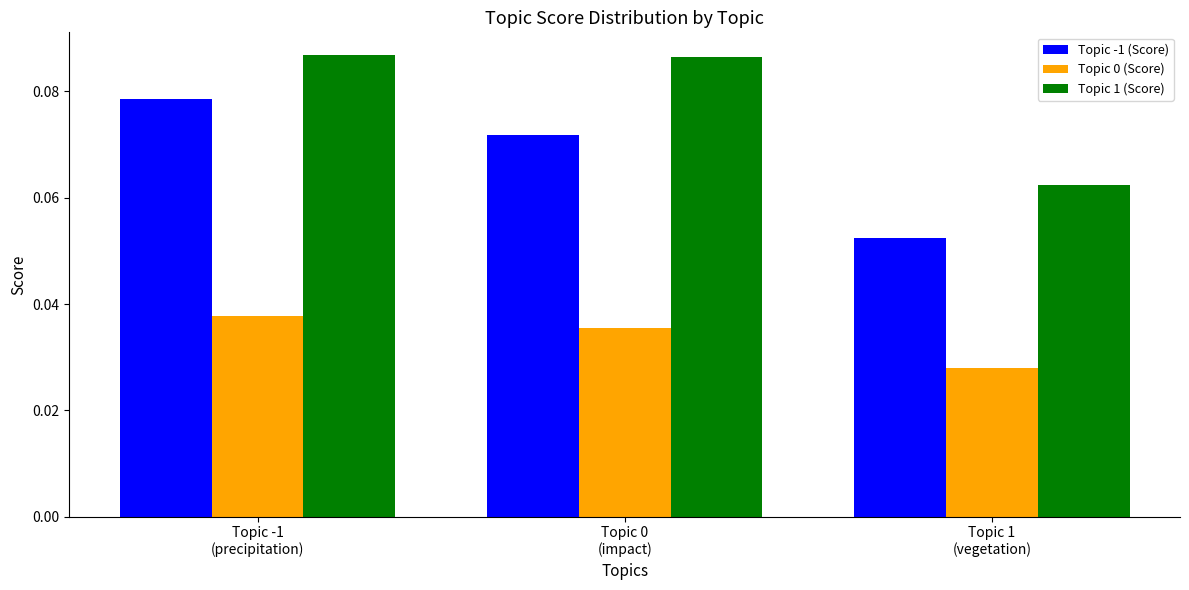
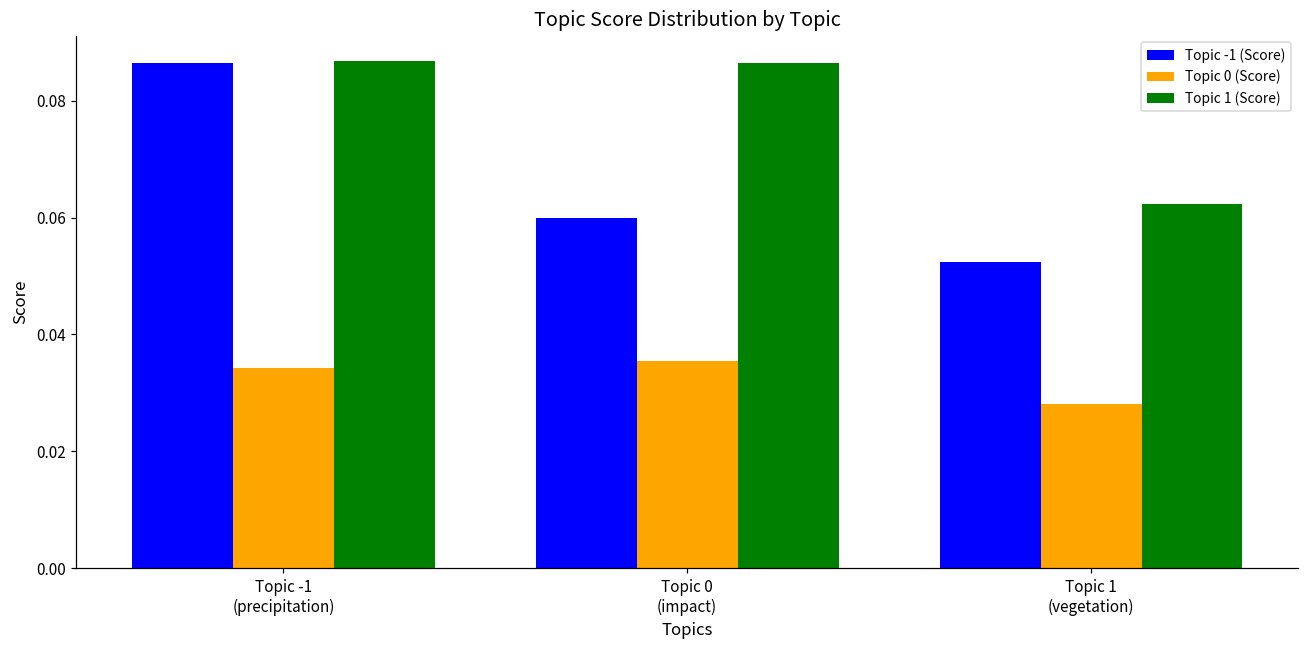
Topic -1 (Score), Topic -1 (precipitation): 0.079 -> 0.086
Topic 0 (Score), Topic -1 (precipitation): 0.038 -> 0.034
Topic -1 (Score), Topic 0 (impact): 0.072 -> 0.060
